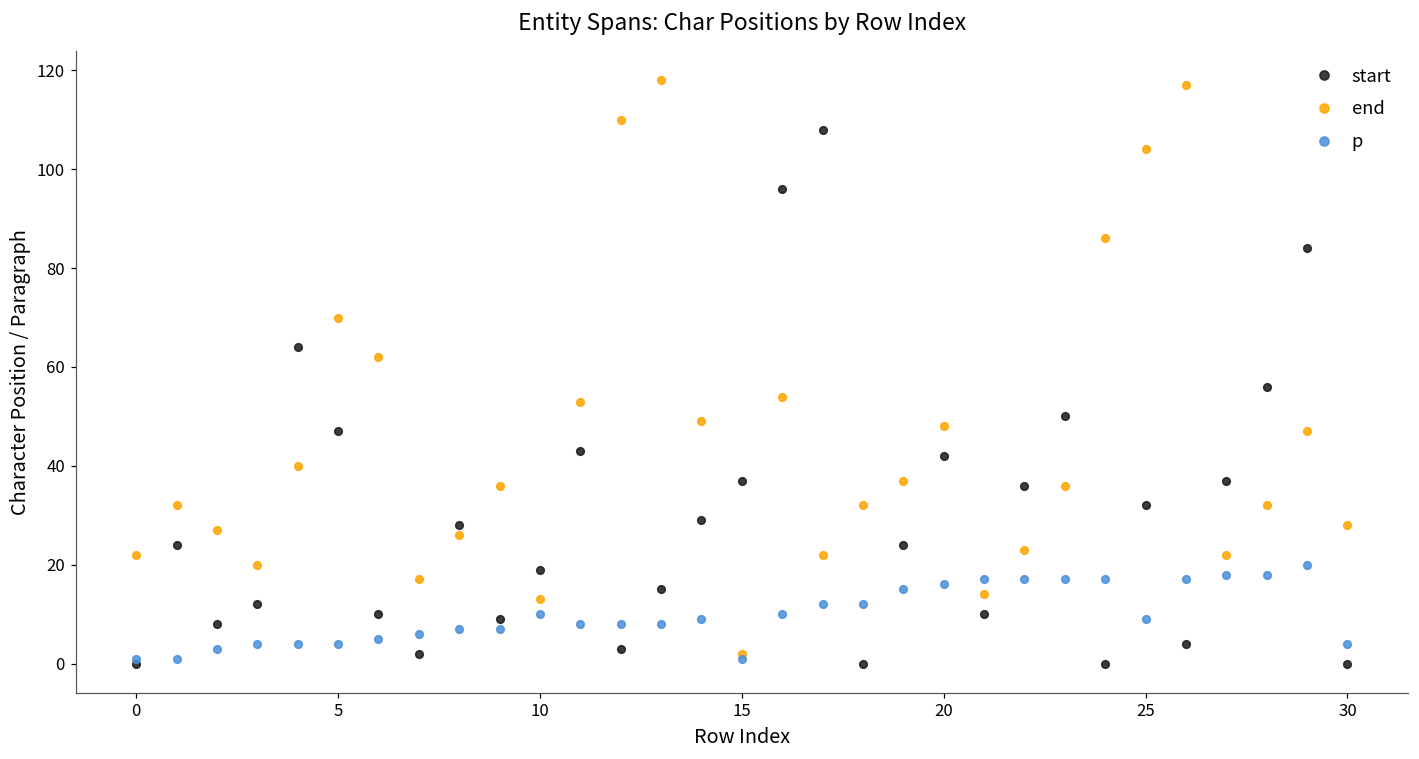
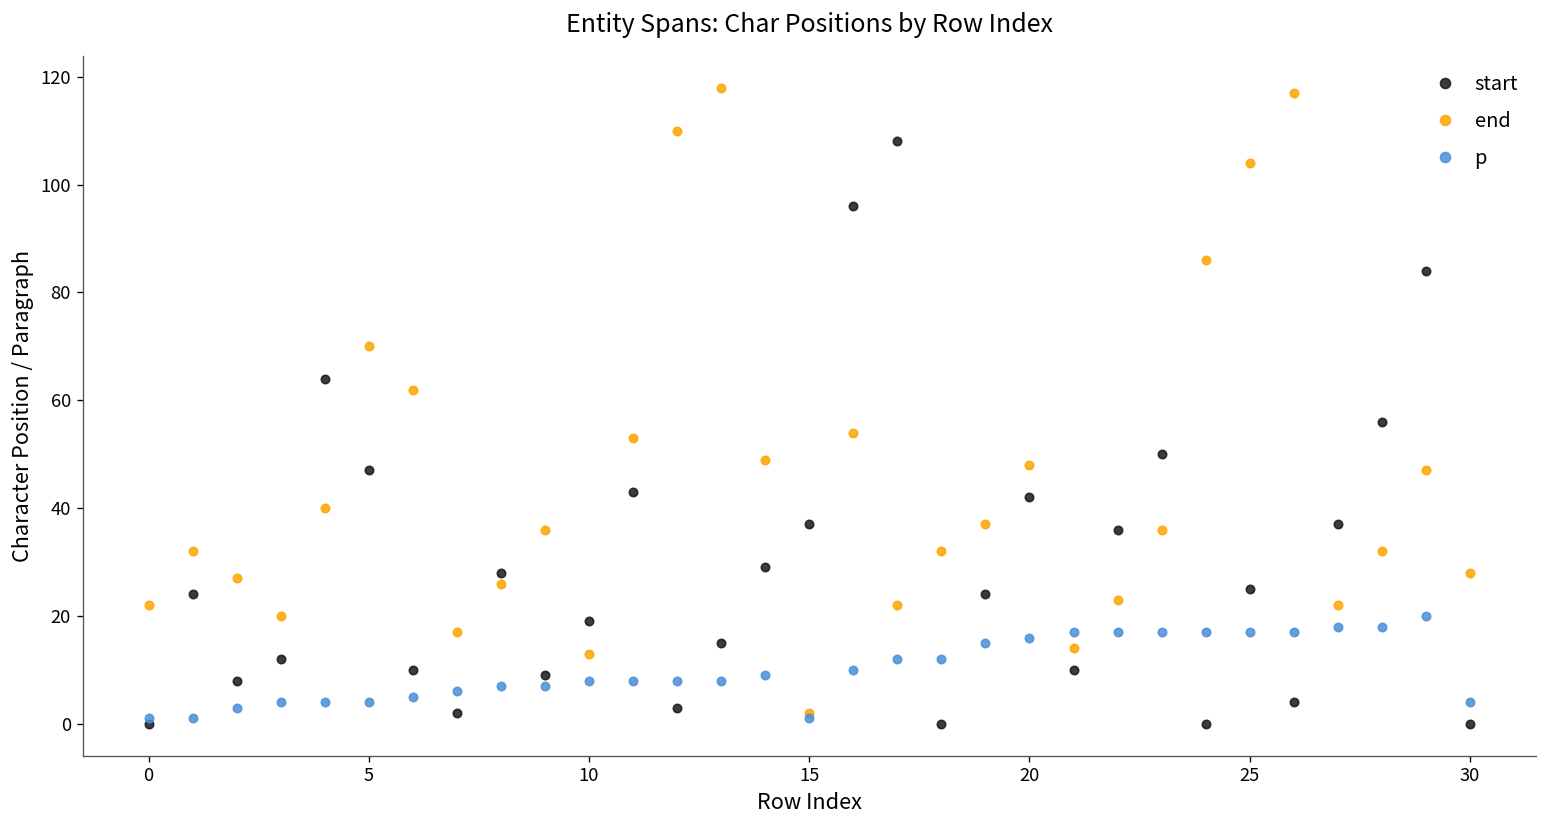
p, 10: 10 -> 8
start, 25: 32 -> 25
p, 25: 9 -> 17
